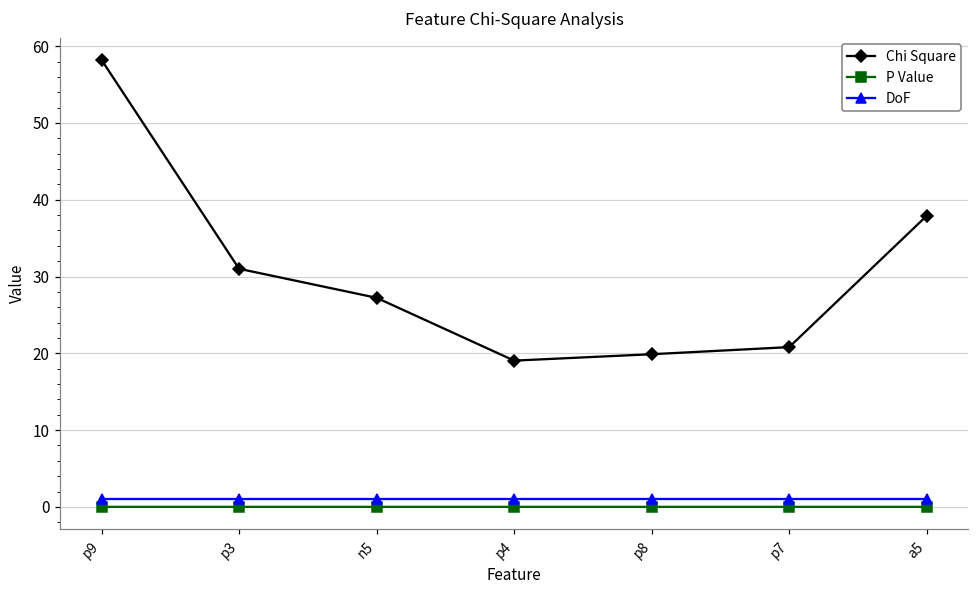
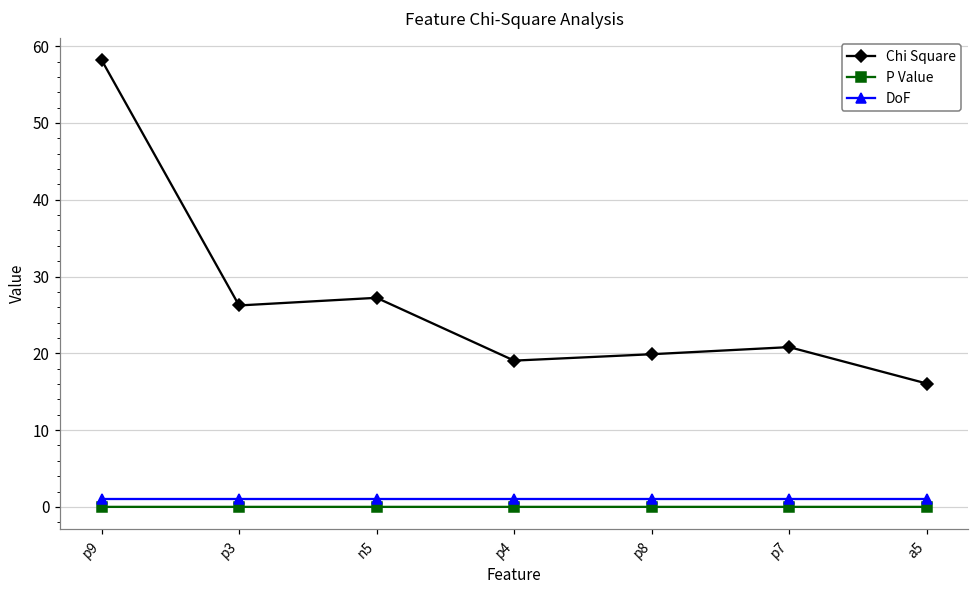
Chi Square, p3: 31 -> 26
Chi Square, a5: 38 -> 16
